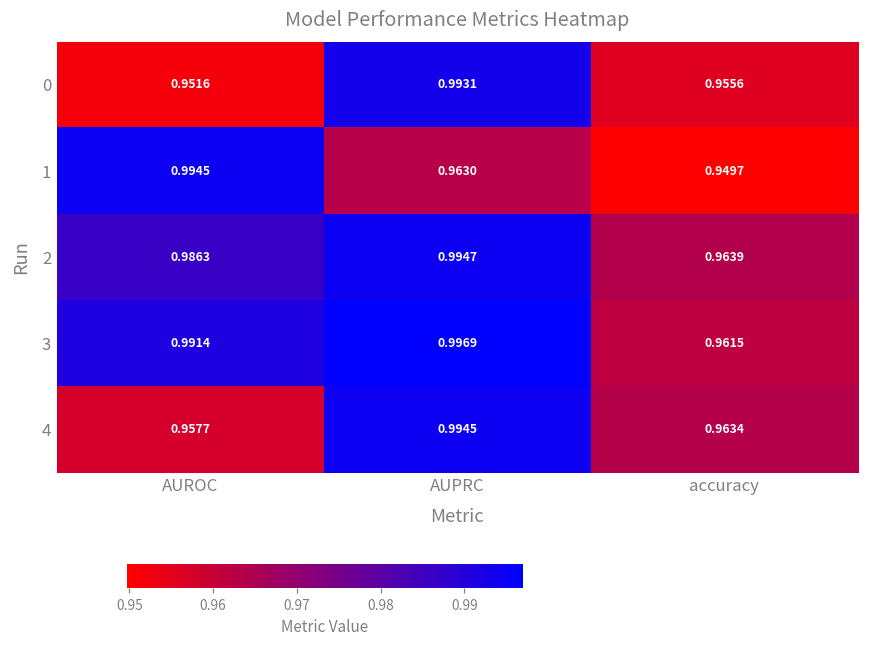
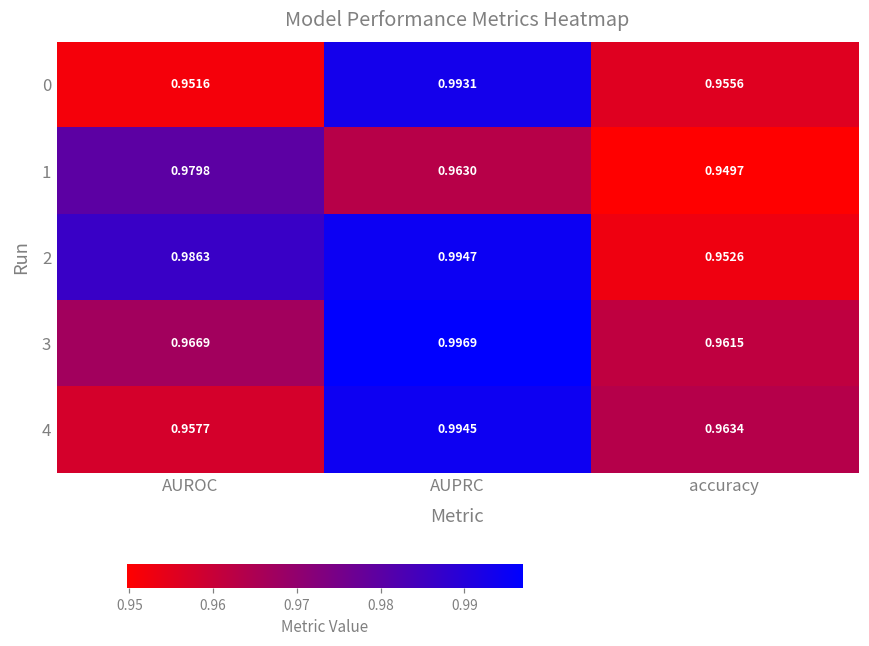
1, AUROC: 0.9945 -> 0.9798
2, accuracy: 0.9639 -> 0.9526
3, AUROC: 0.9914 -> 0.9669
